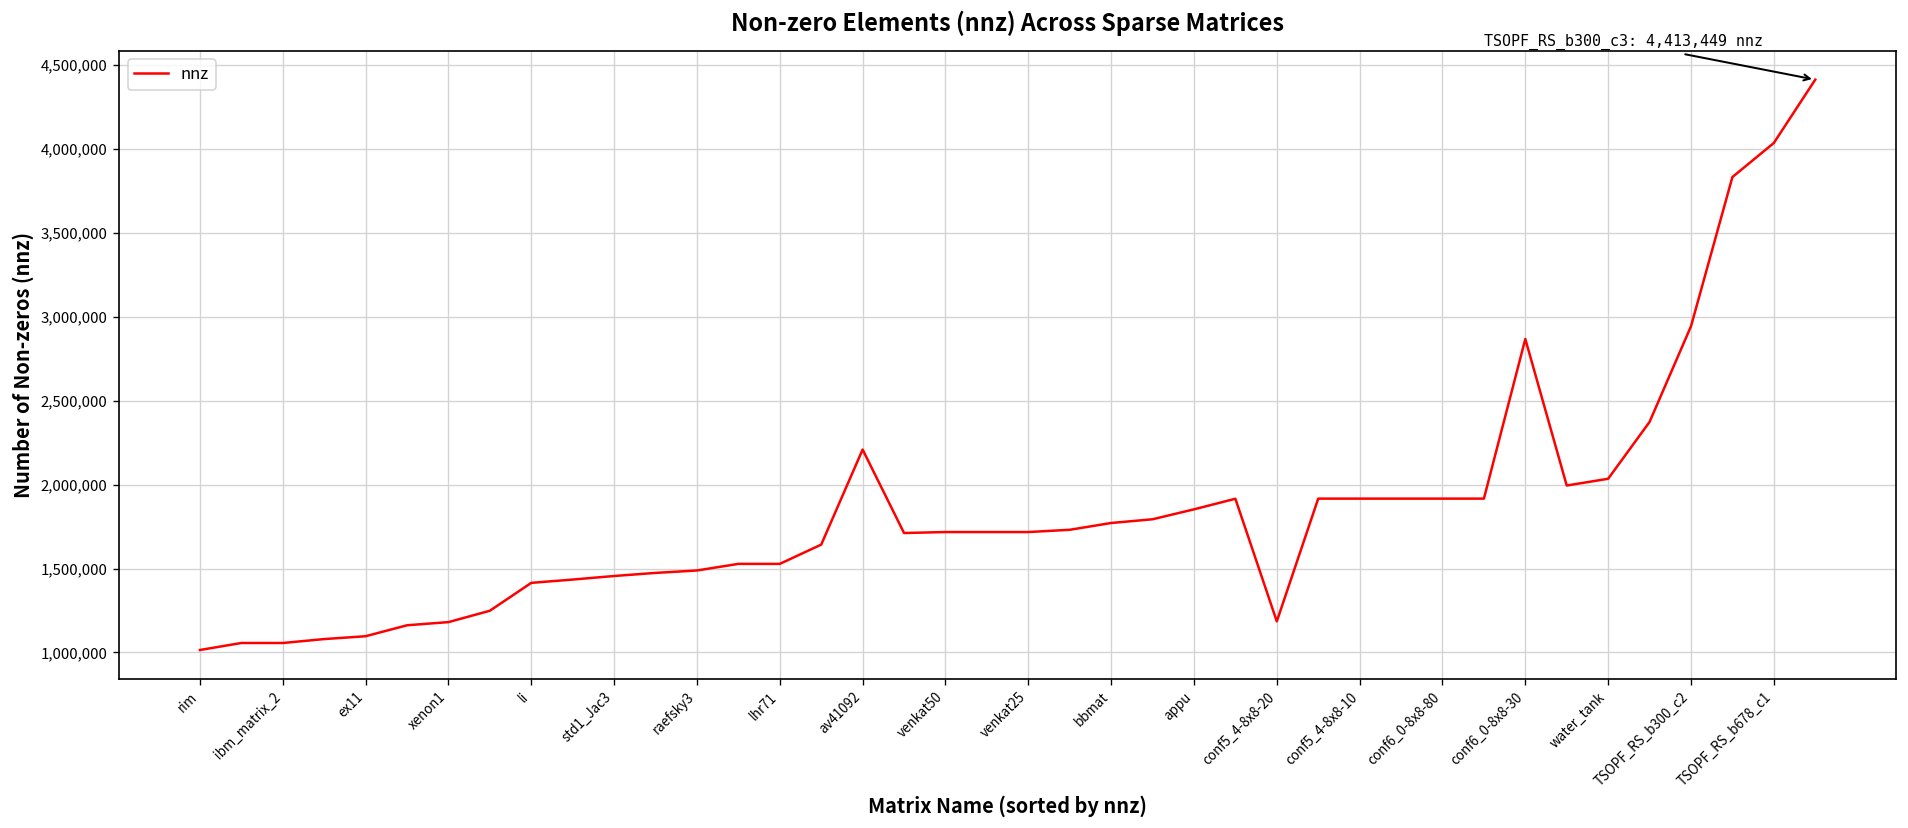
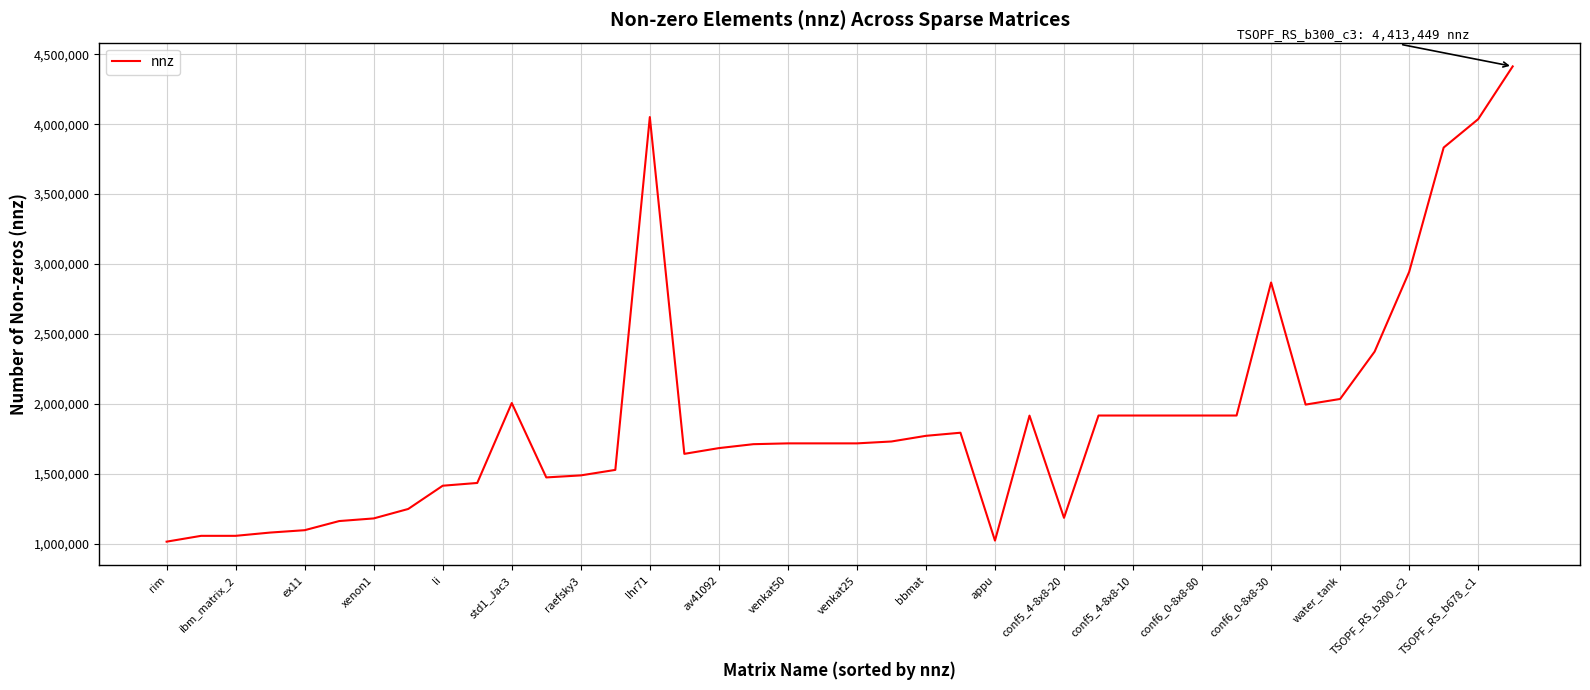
std1_Jac3: 1,460,000 -> 2,010,000
lhr71: 1,530,000 -> 4,050,000
av41092: 2,210,000 -> 1,680,000
appu: 1,850,000 -> 1,020,000
